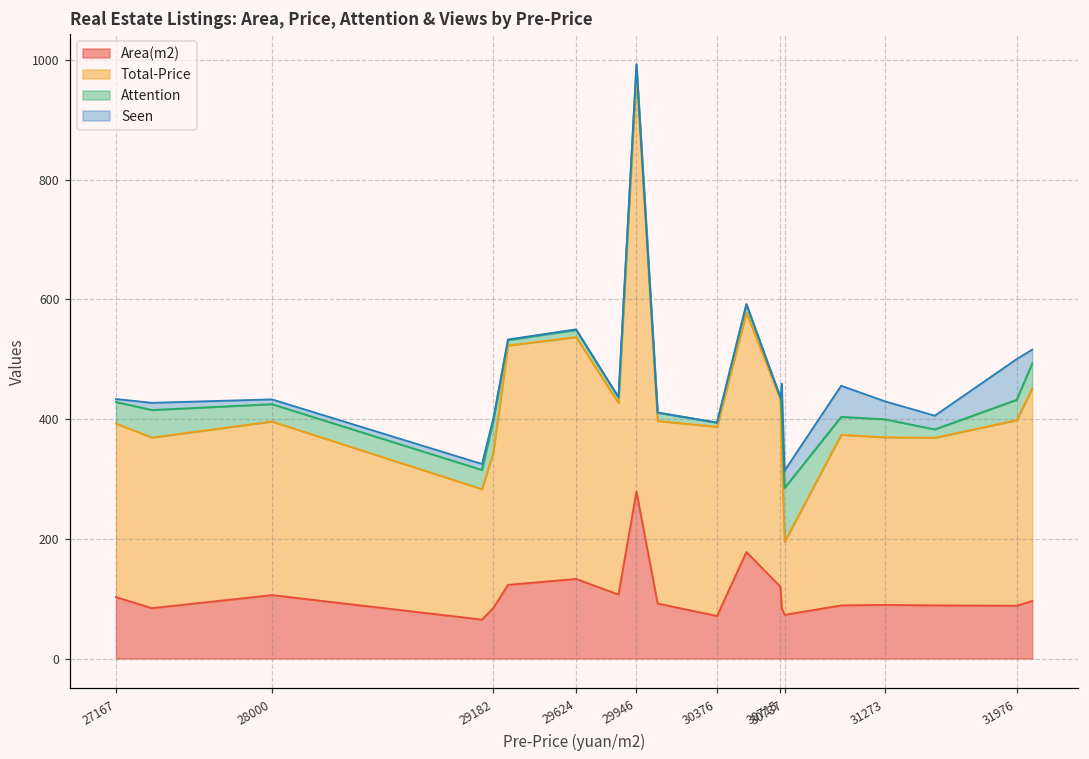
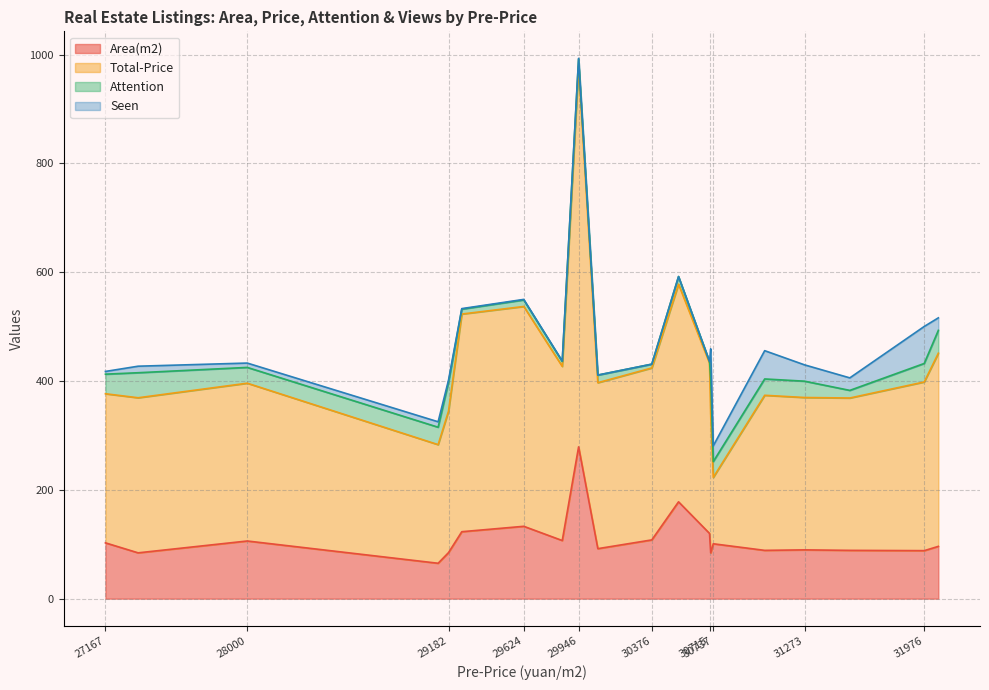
Total-Price, 27167: 290 -> 270
Area(m2), 30376: 70 -> 110
Area(m2), 30737: 70 -> 100
Attention, 30737: 90 -> 30
